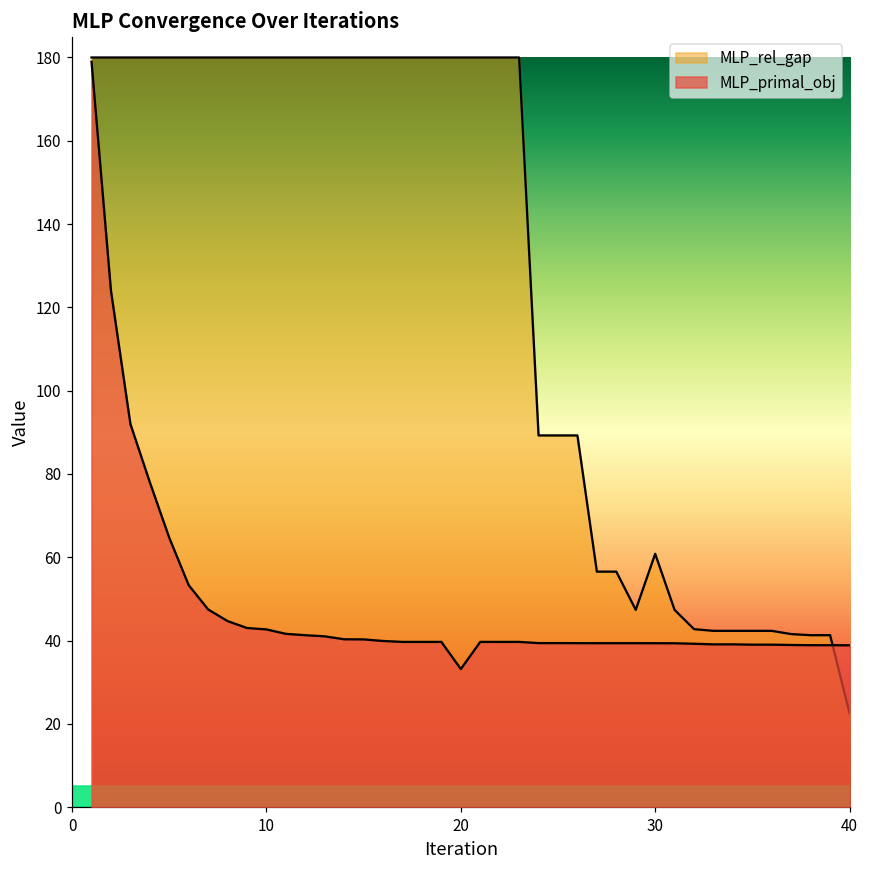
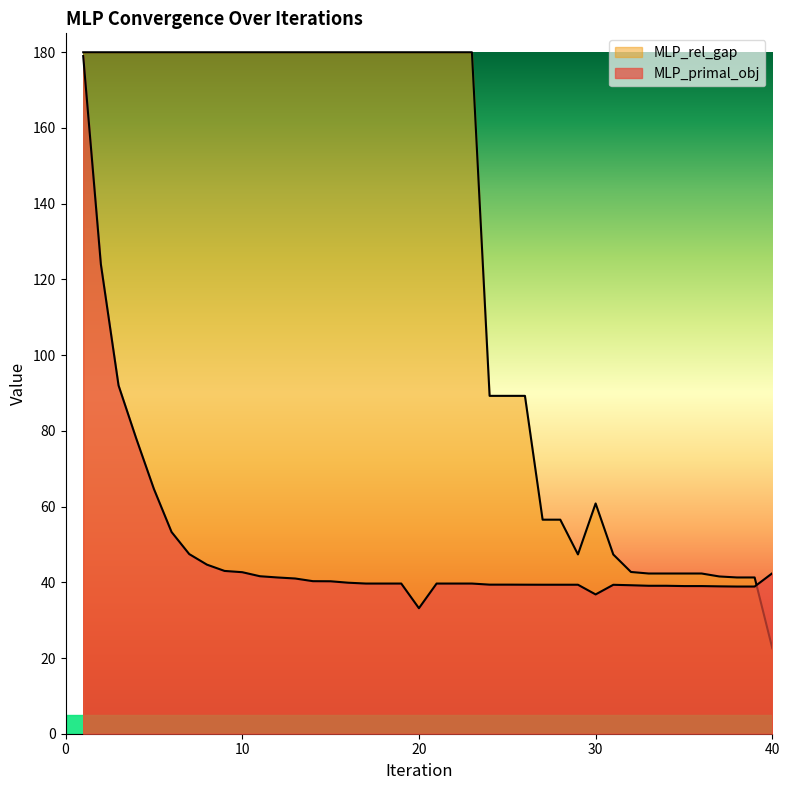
MLP_primal_obj, 30: 39 -> 37
MLP_primal_obj, 40: 39 -> 42
